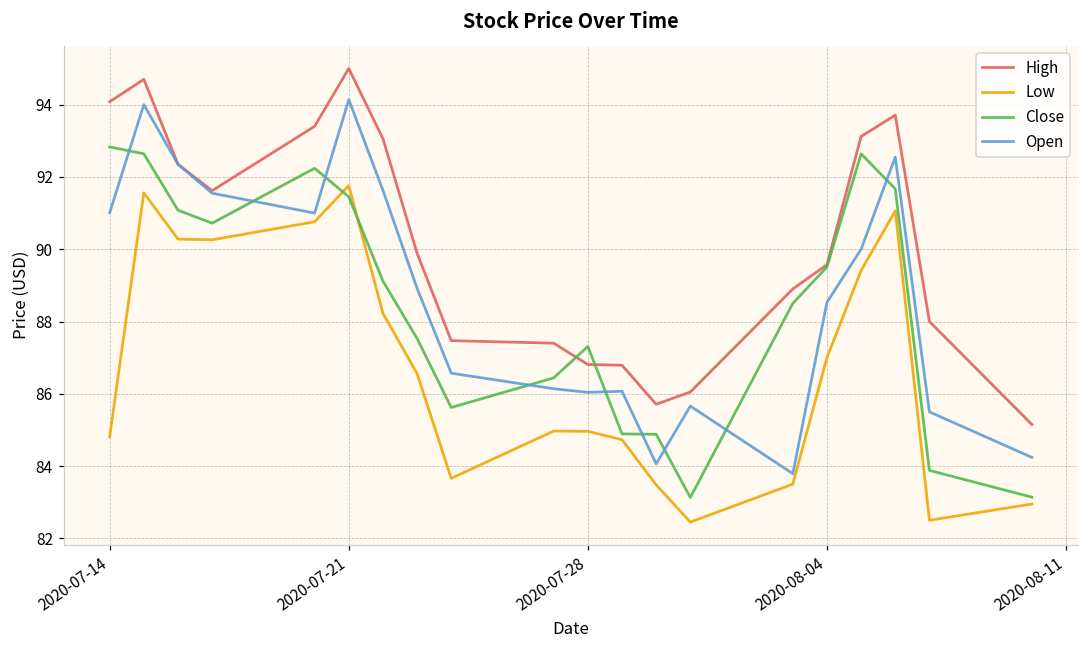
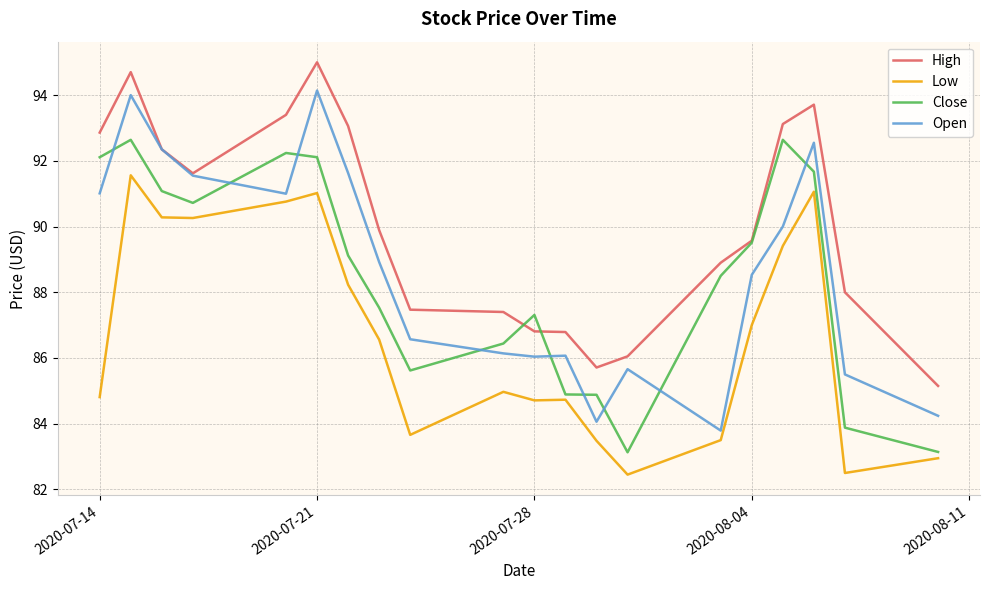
High, 2020-07-14: 94.1 -> 92.9
Close, 2020-07-14: 92.8 -> 92.1
Low, 2020-07-21: 91.8 -> 91.0
Close, 2020-07-21: 91.5 -> 92.1
Low, 2020-07-28: 85.0 -> 84.7
